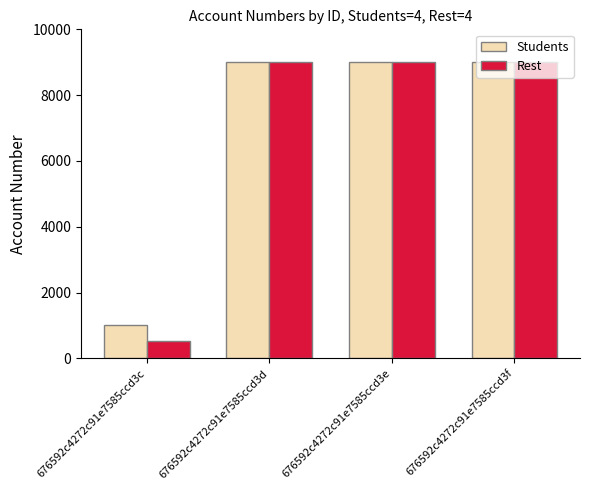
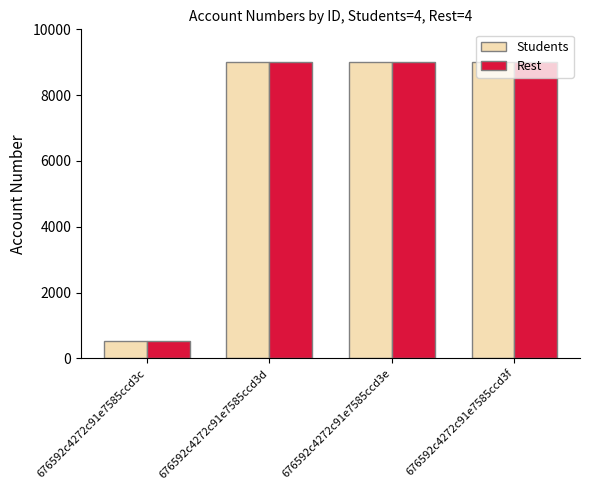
Students, 676592c4272c91e7585ccd3c: 1000 -> 500
